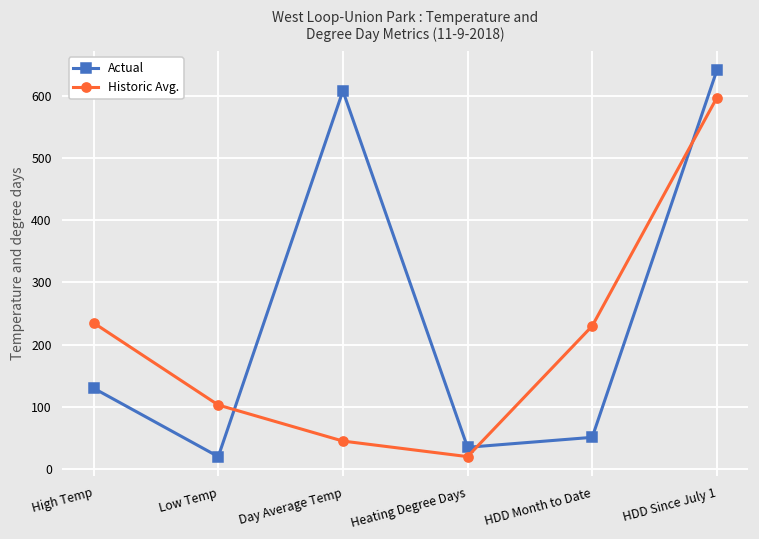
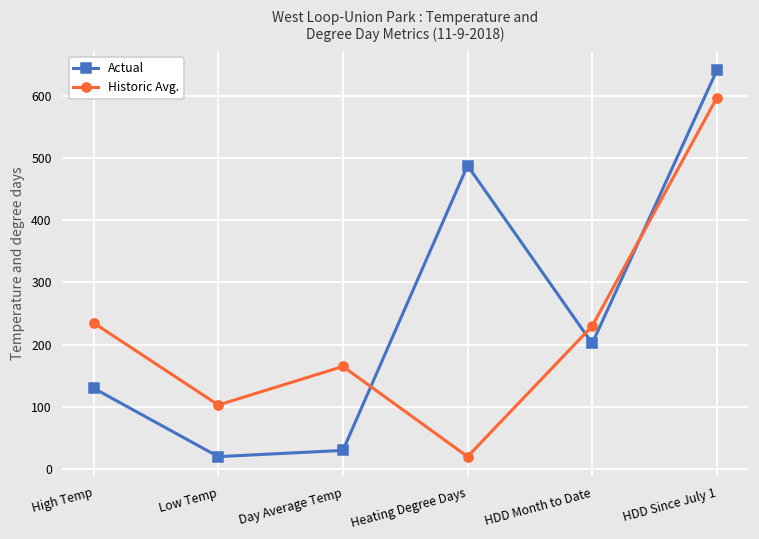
Actual, Day Average Temp: 610 -> 30
Historic Avg., Day Average Temp: 50 -> 170
Actual, Heating Degree Days: 40 -> 490
Actual, HDD Month to Date: 50 -> 200
